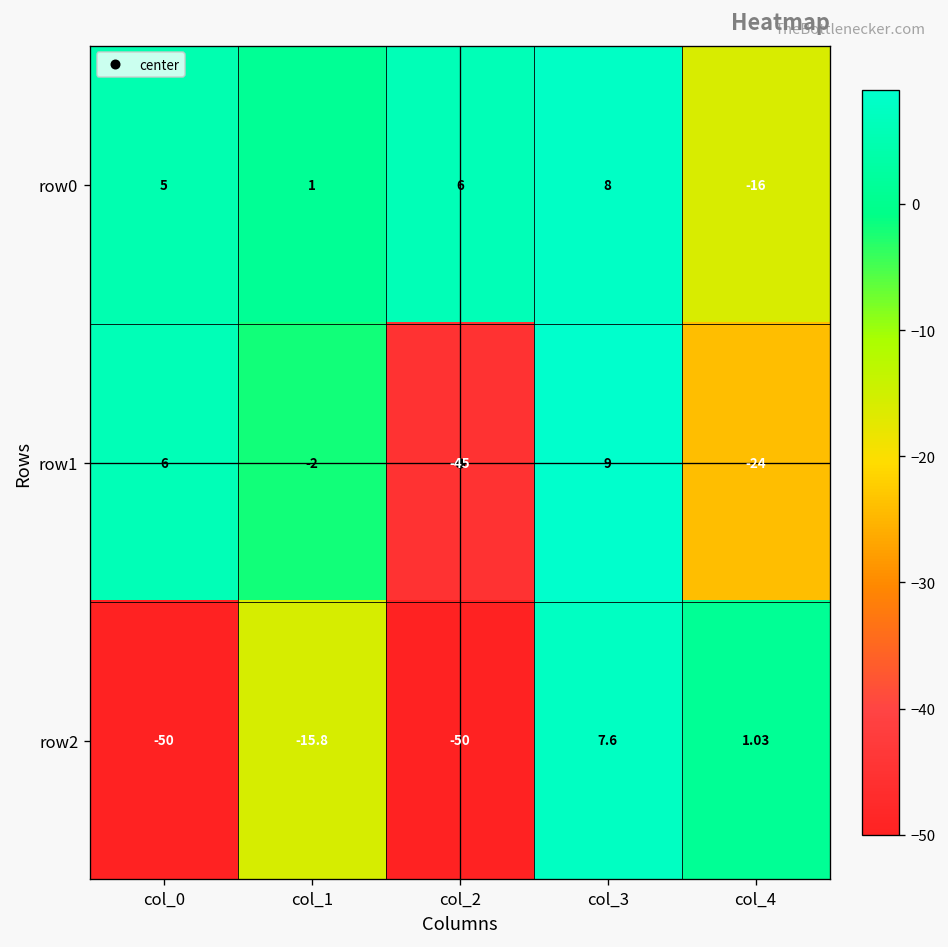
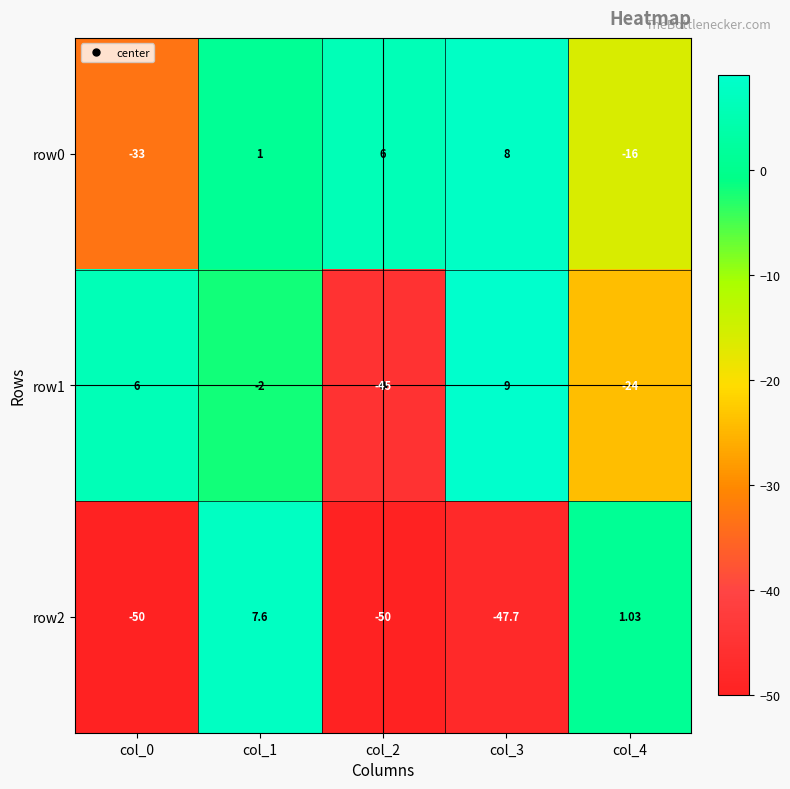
row0, col_0: 5 -> -33
row2, col_1: -15.8 -> 7.6
row2, col_3: 7.6 -> -47.7
